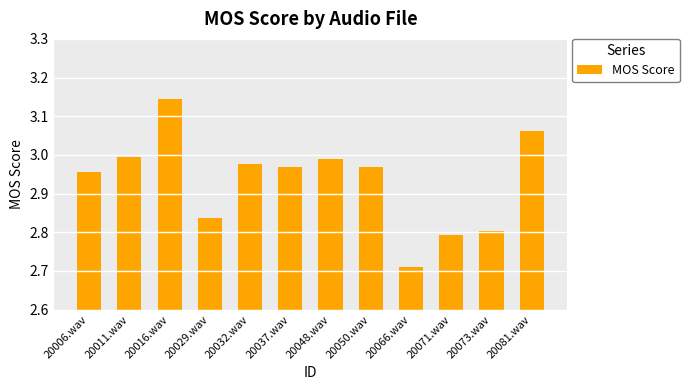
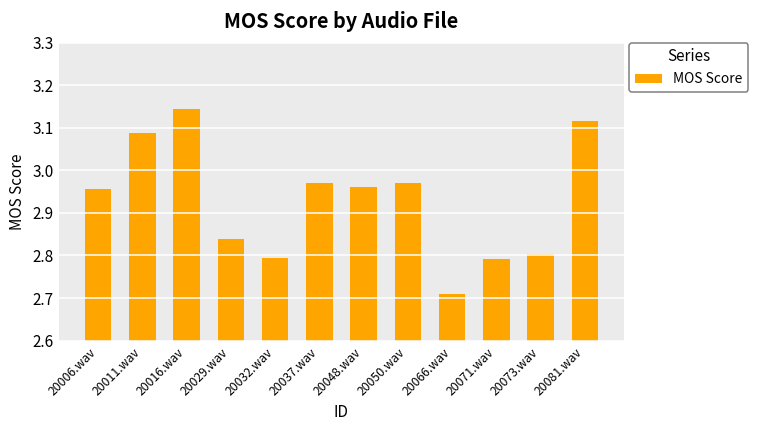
20011.wav: 3.00 -> 3.09
20032.wav: 2.98 -> 2.79
20048.wav: 2.99 -> 2.96
20081.wav: 3.06 -> 3.12
